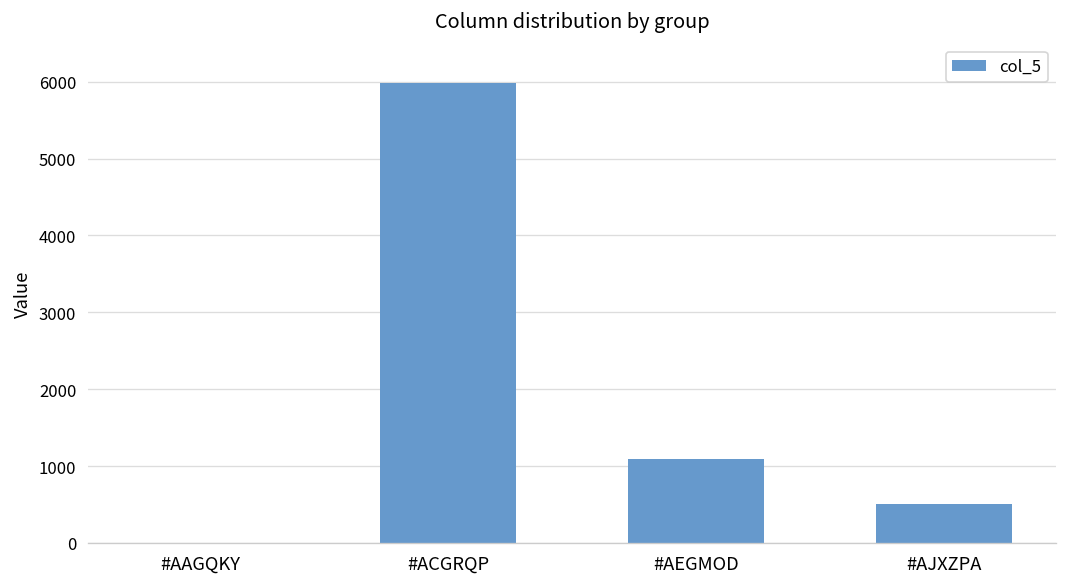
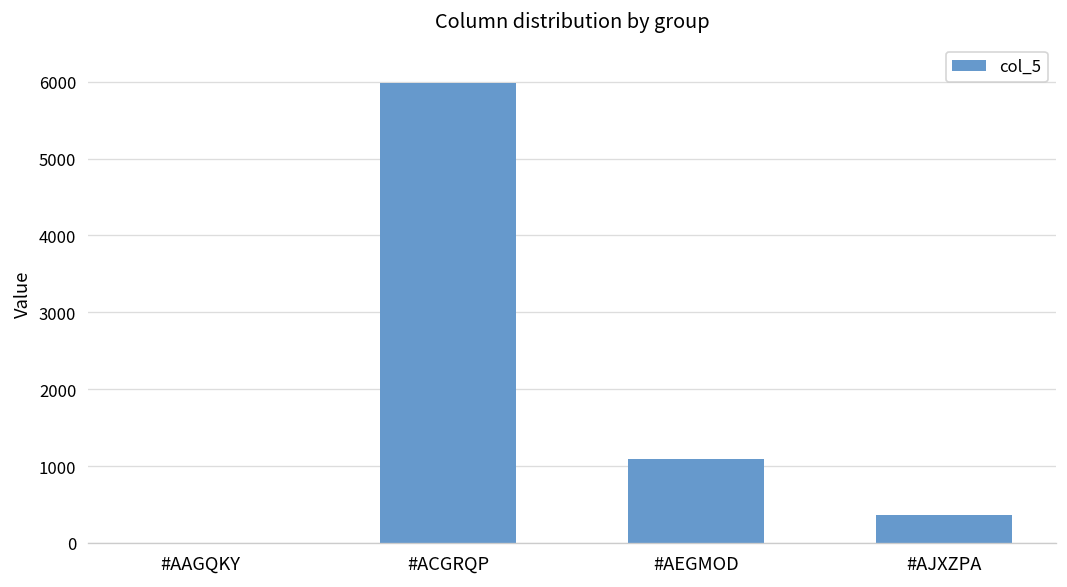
#AJXZPA: 500 -> 400
